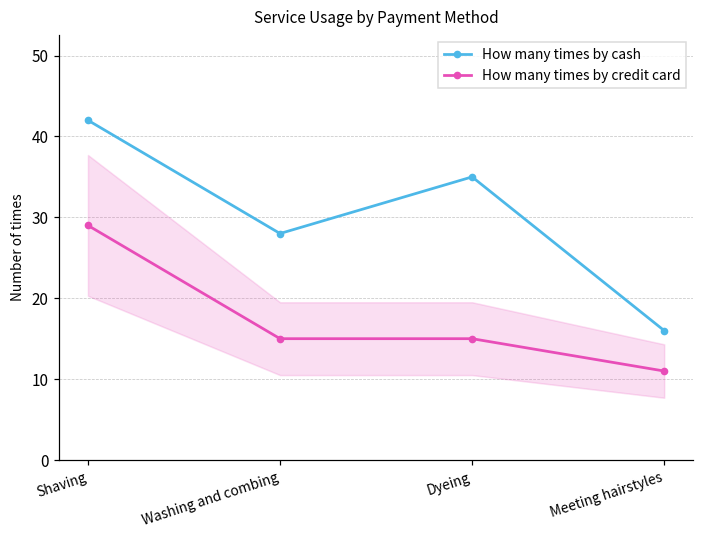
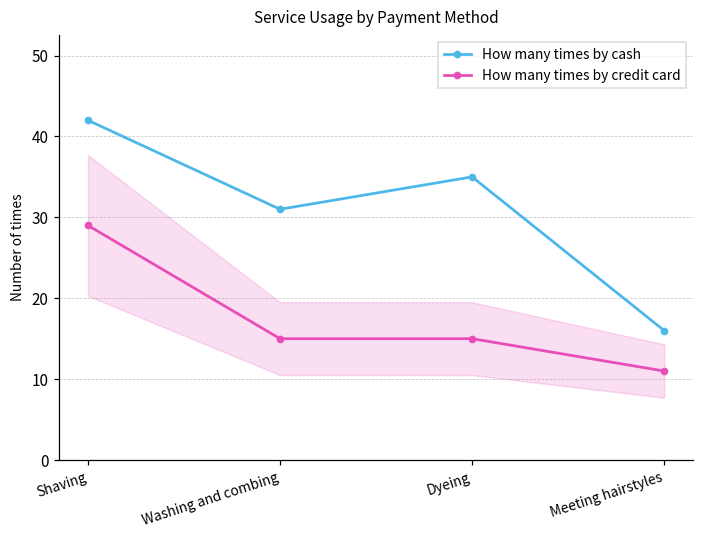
How many times by cash, Washing and combing: 28 -> 31
